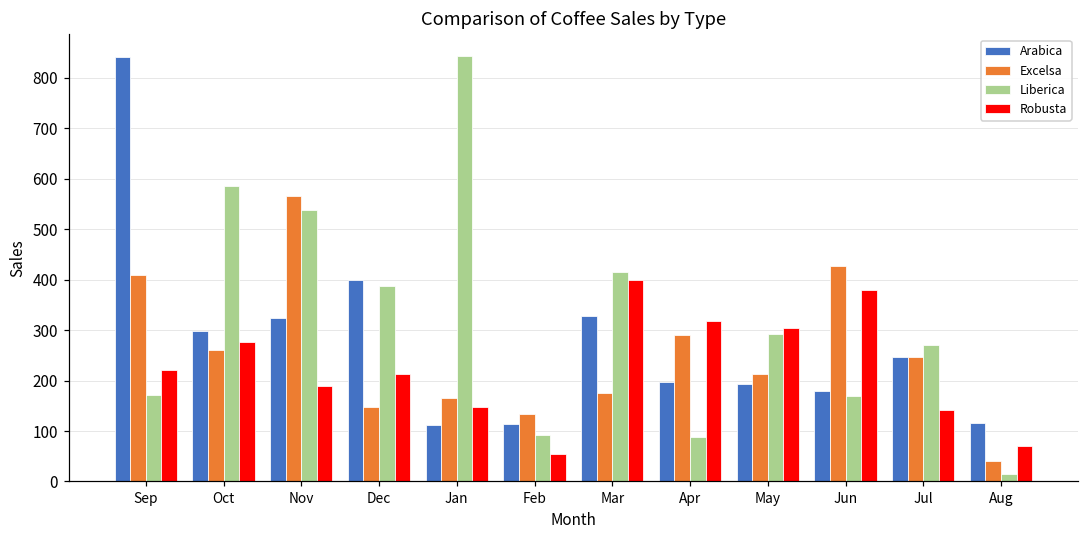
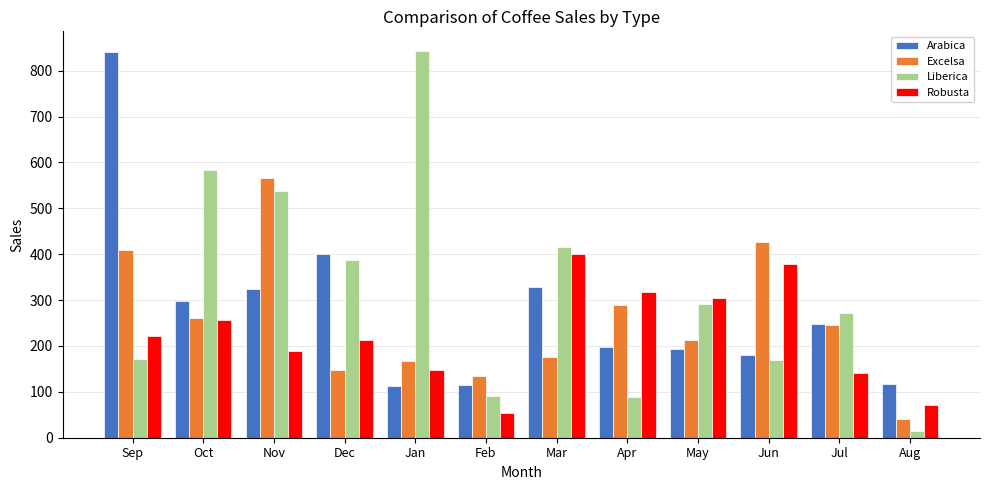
Robusta, Oct: 280 -> 260
